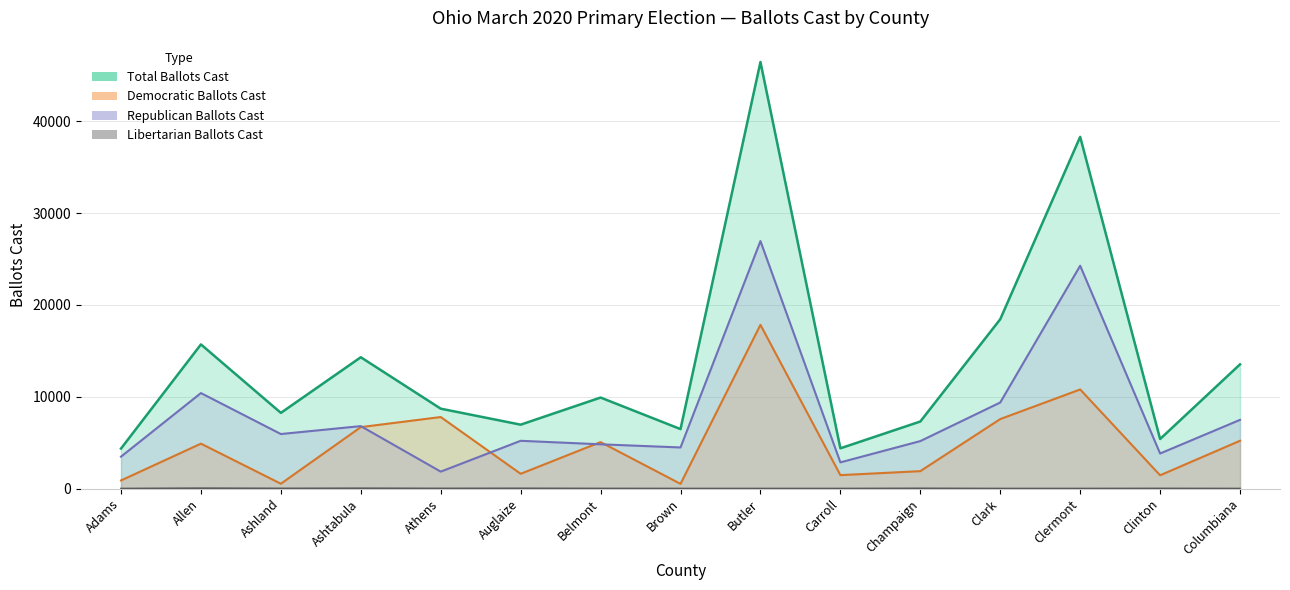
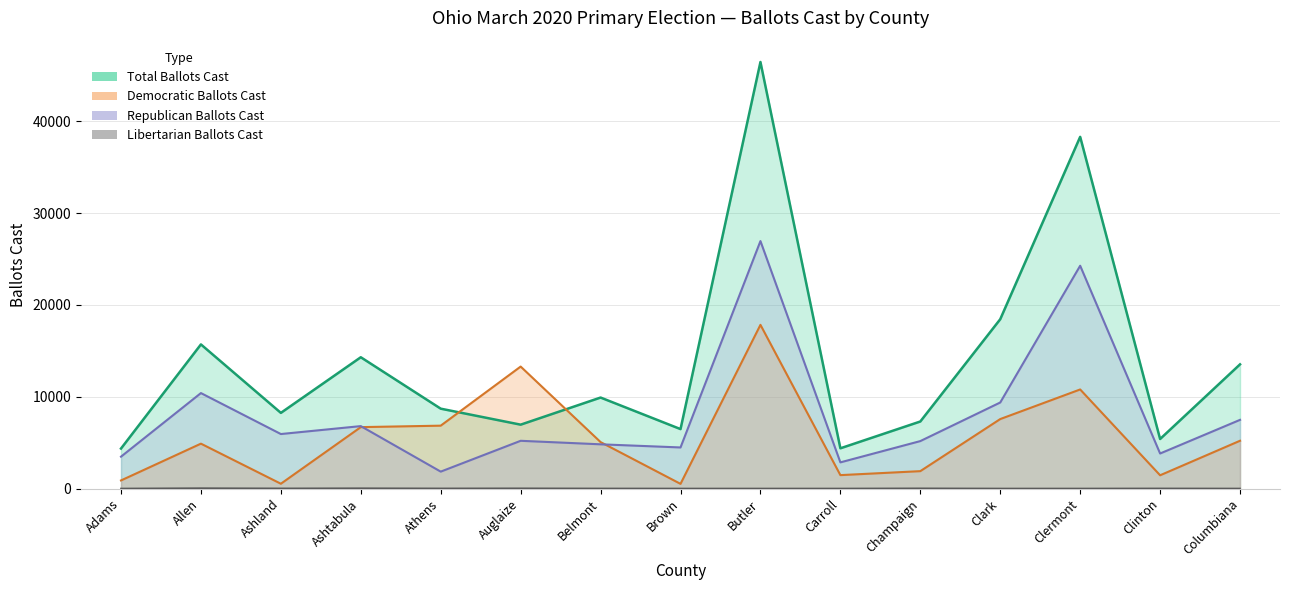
Democratic Ballots Cast, Athens: 8000 -> 7000
Democratic Ballots Cast, Auglaize: 2000 -> 13000
